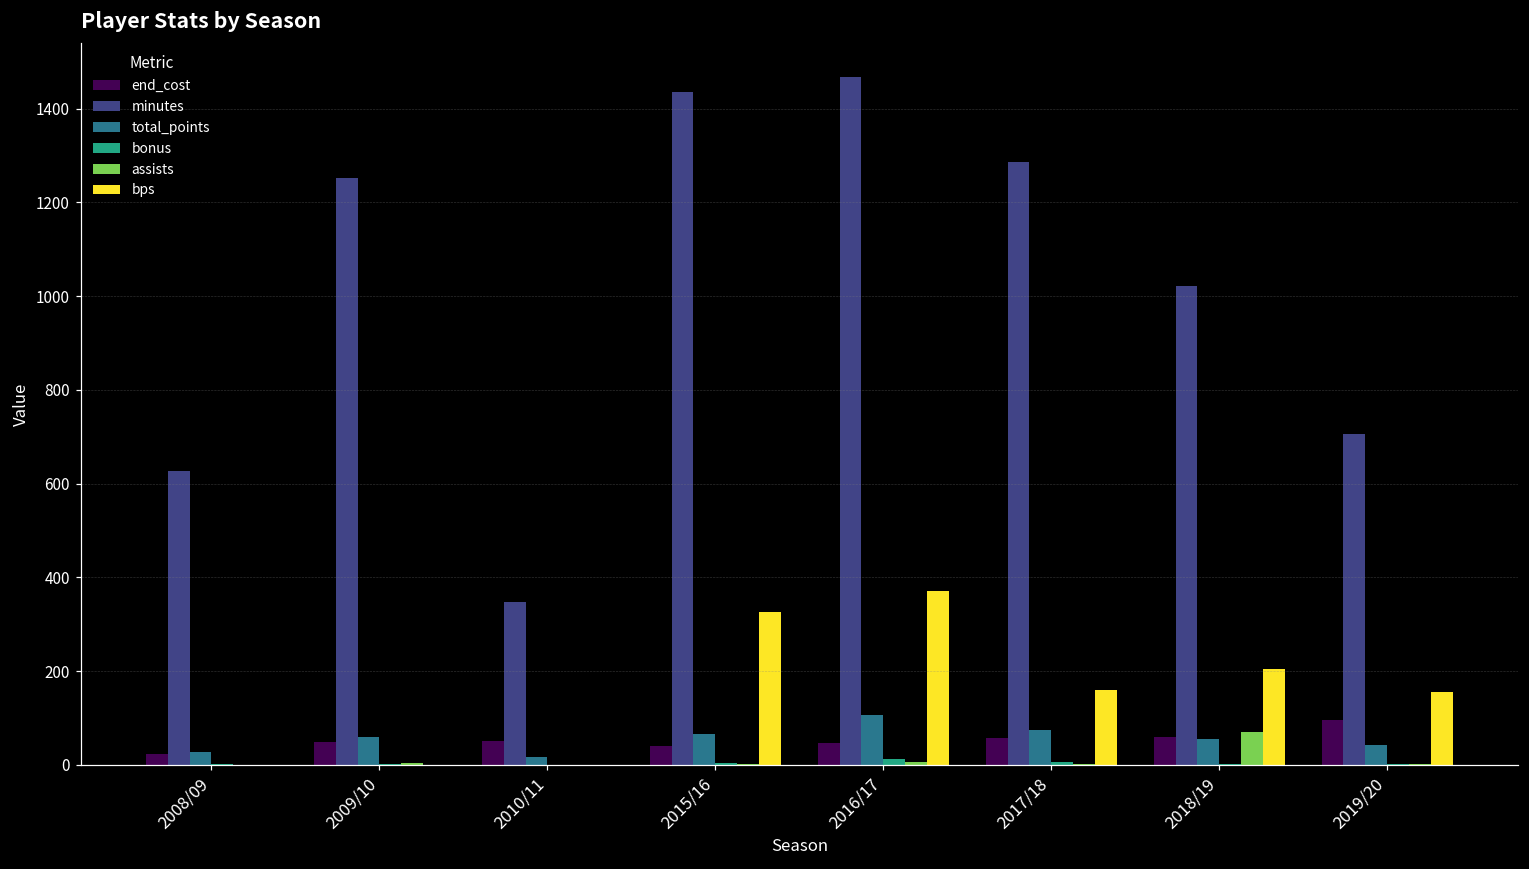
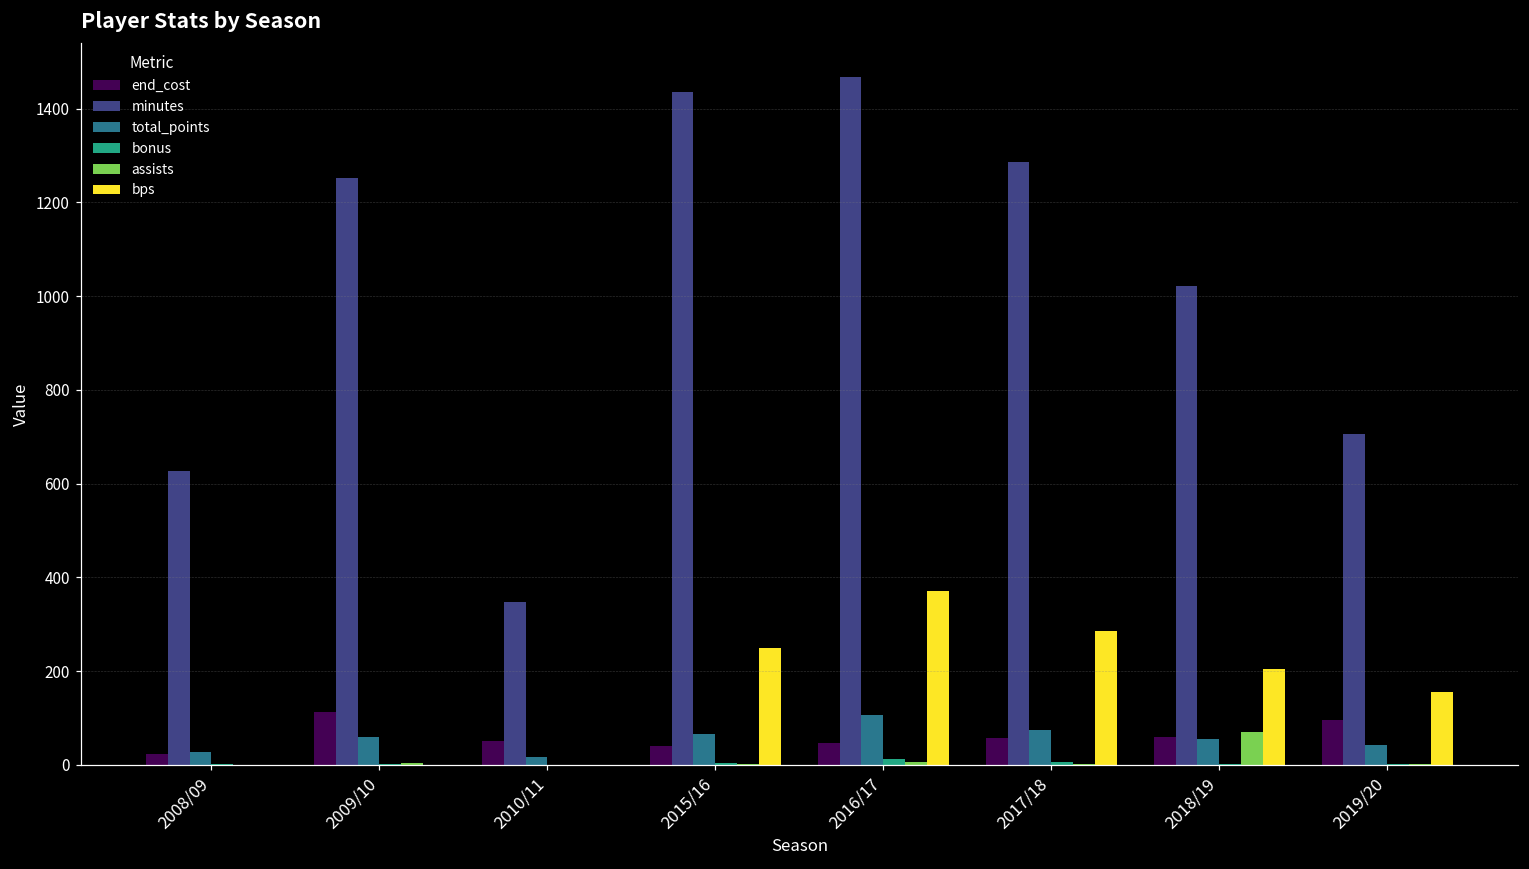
end_cost, 2009/10: 50 -> 110
bps, 2015/16: 330 -> 250
bps, 2017/18: 160 -> 290
